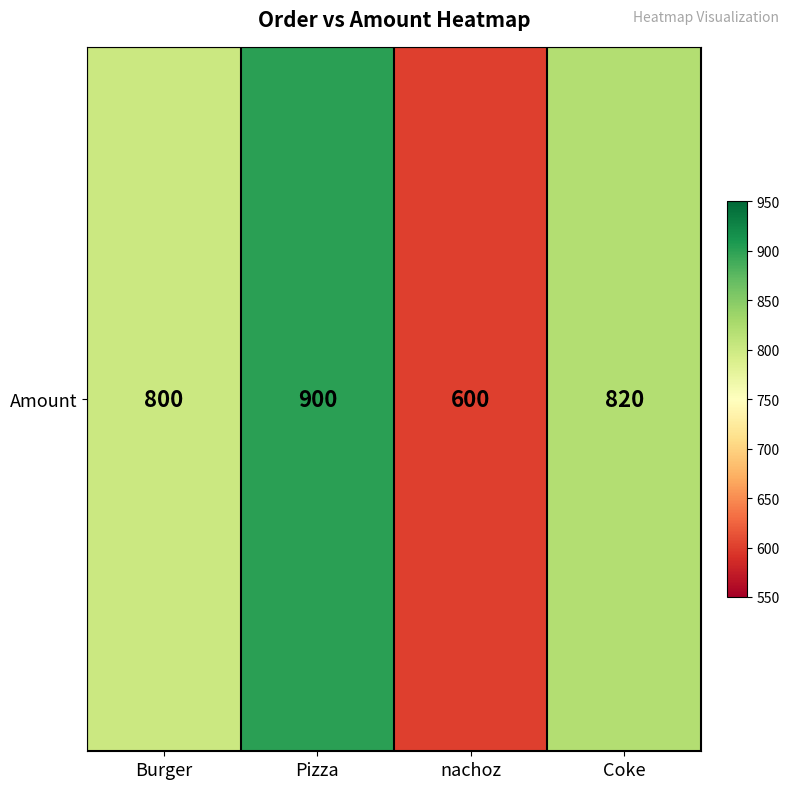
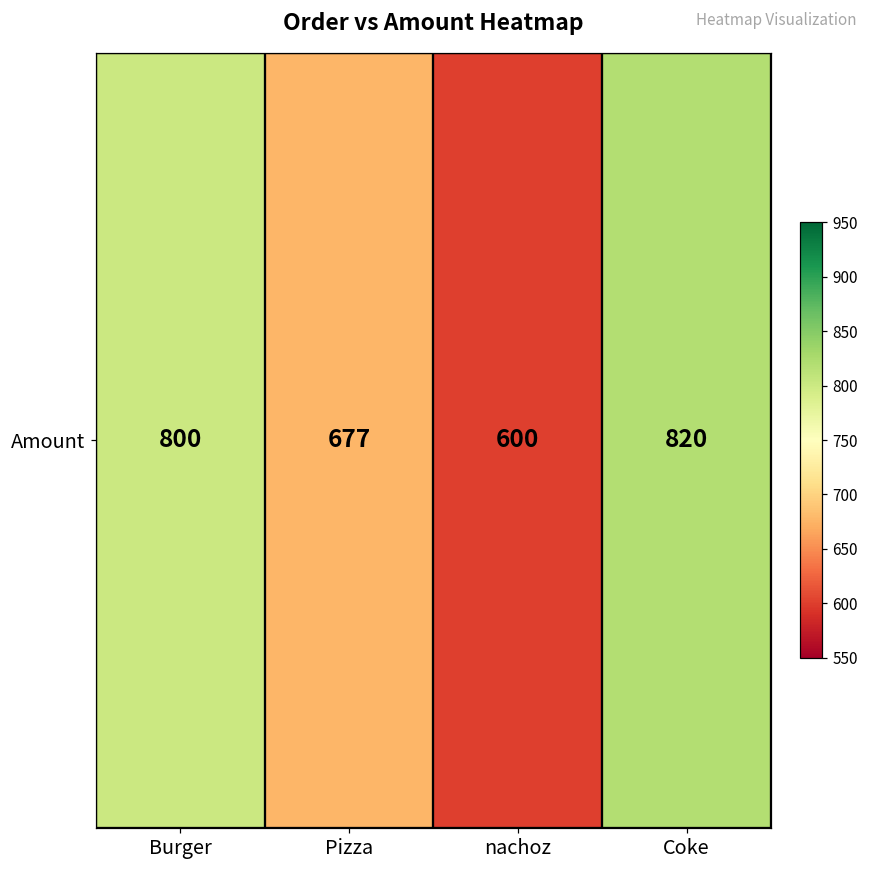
Amount, Pizza: 900 -> 677
